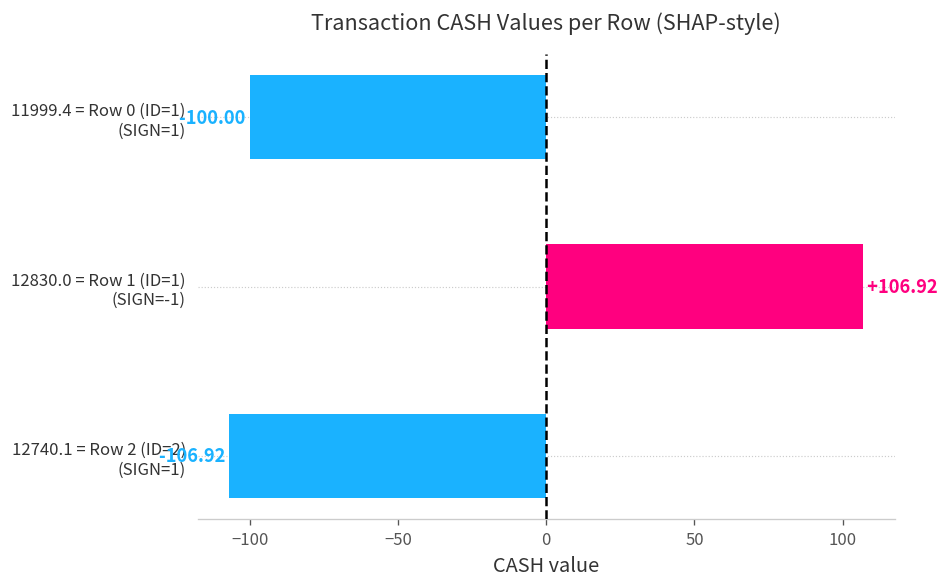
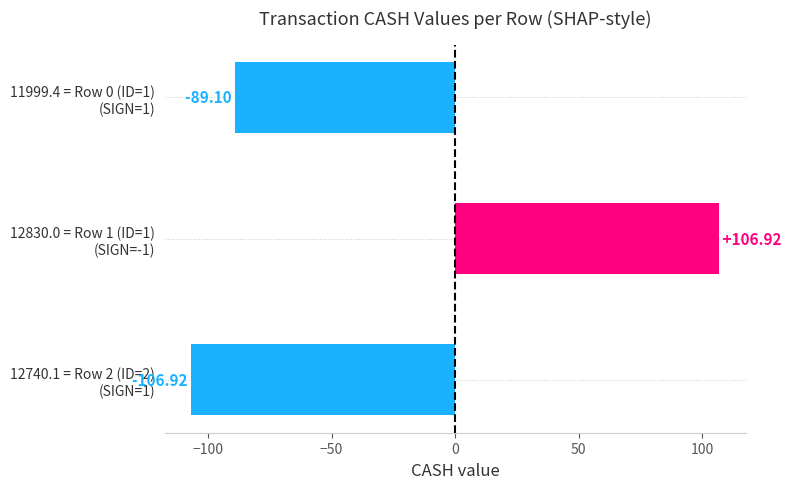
11999.4 = Row 0 (ID=1) (SIGN=1): -100.00 -> -89.10
